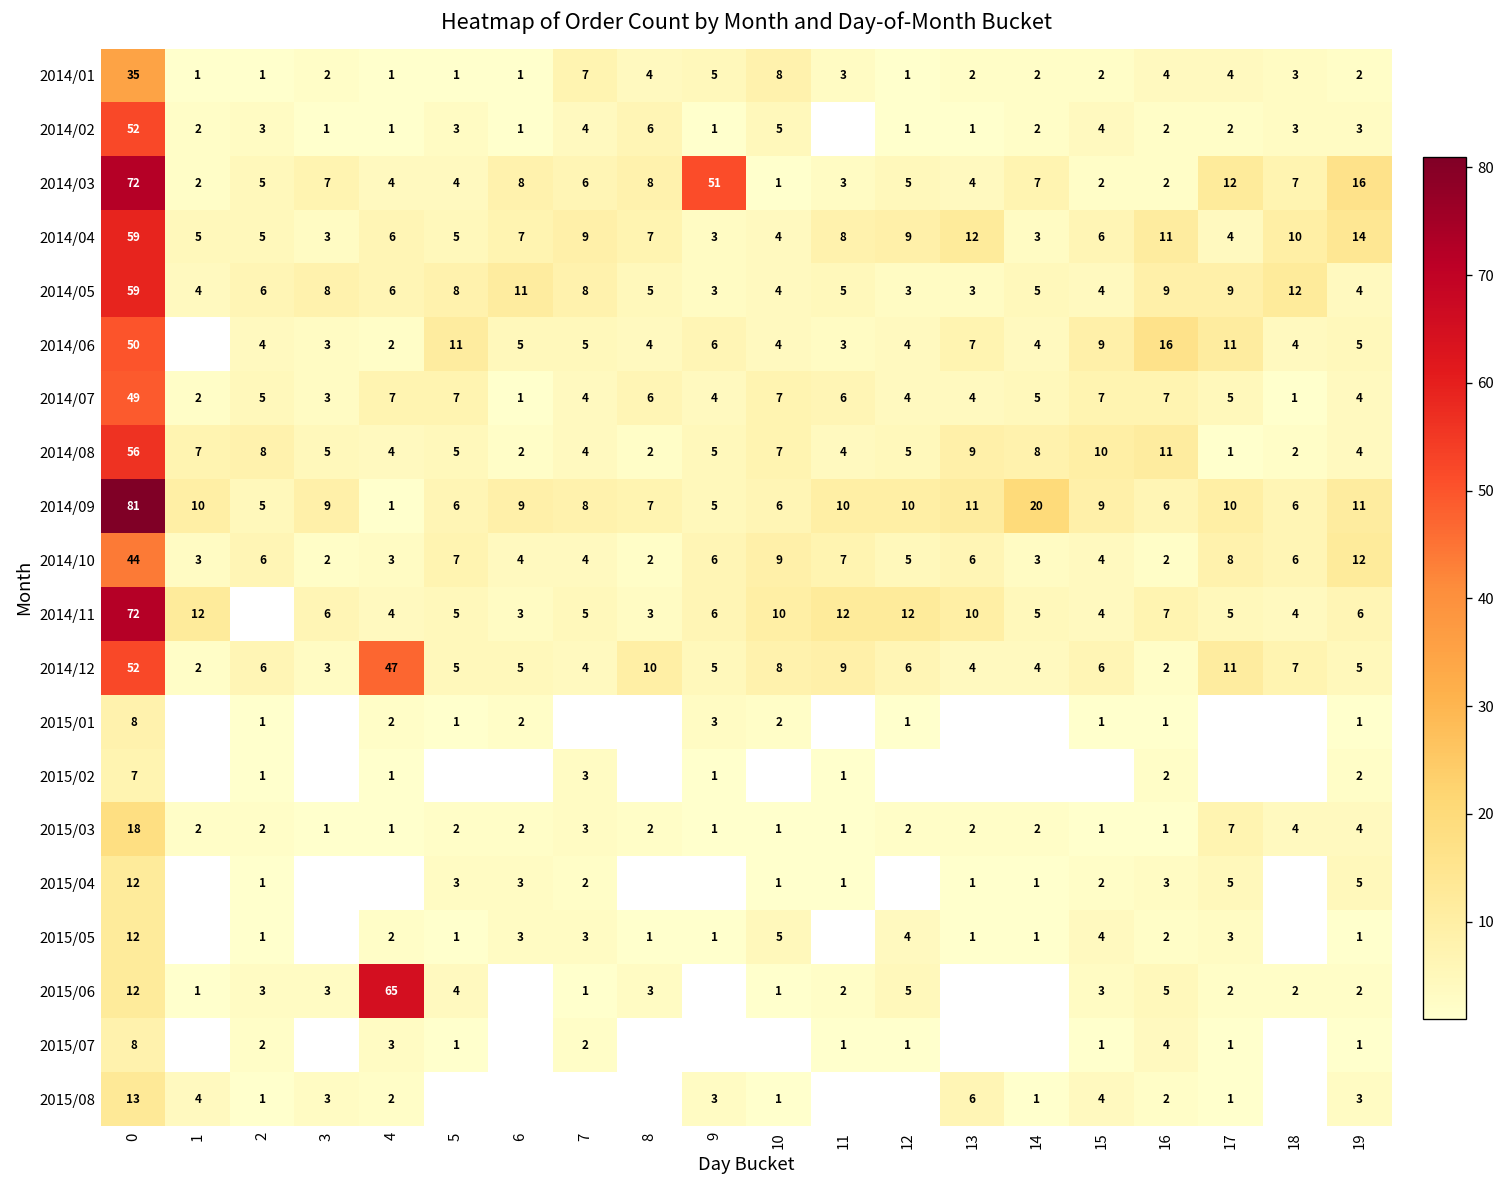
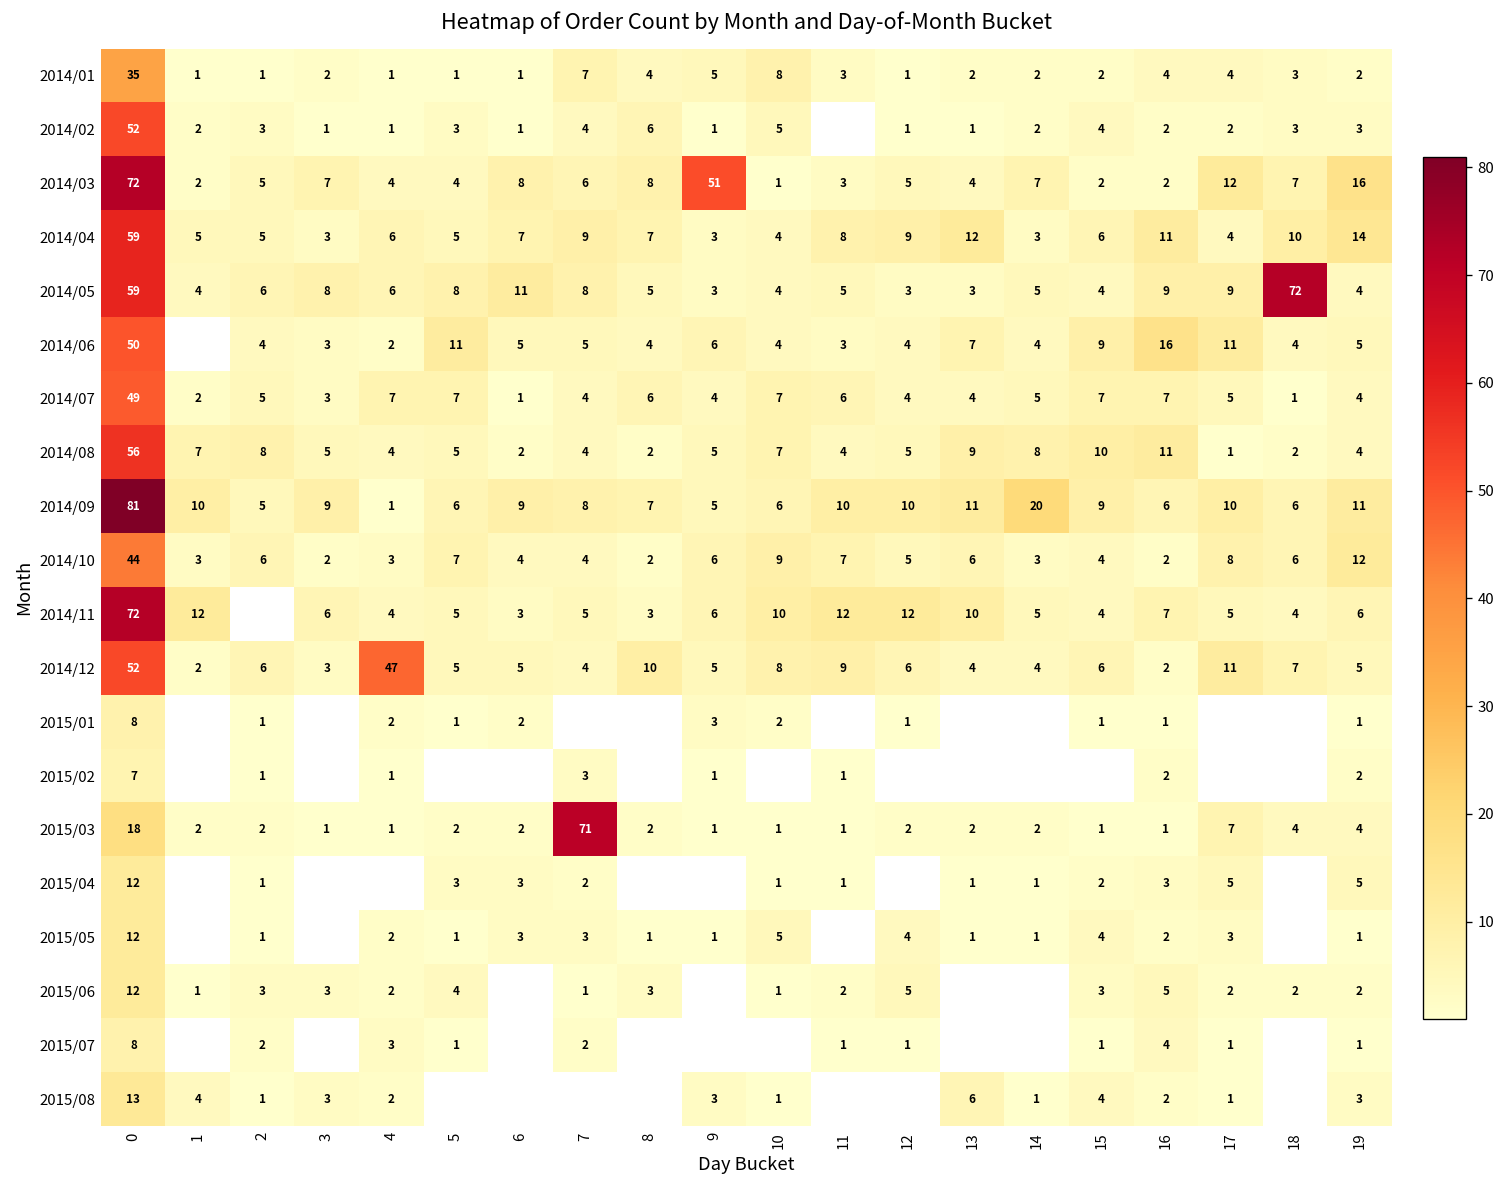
2014/05, 18: 12 -> 72
2015/03, 7: 3 -> 71
2015/06, 4: 65 -> 2
